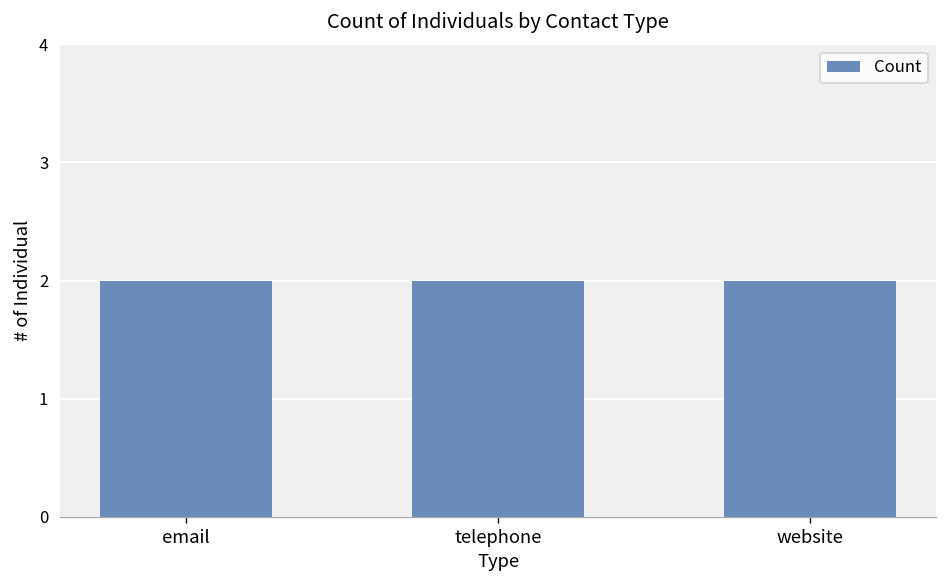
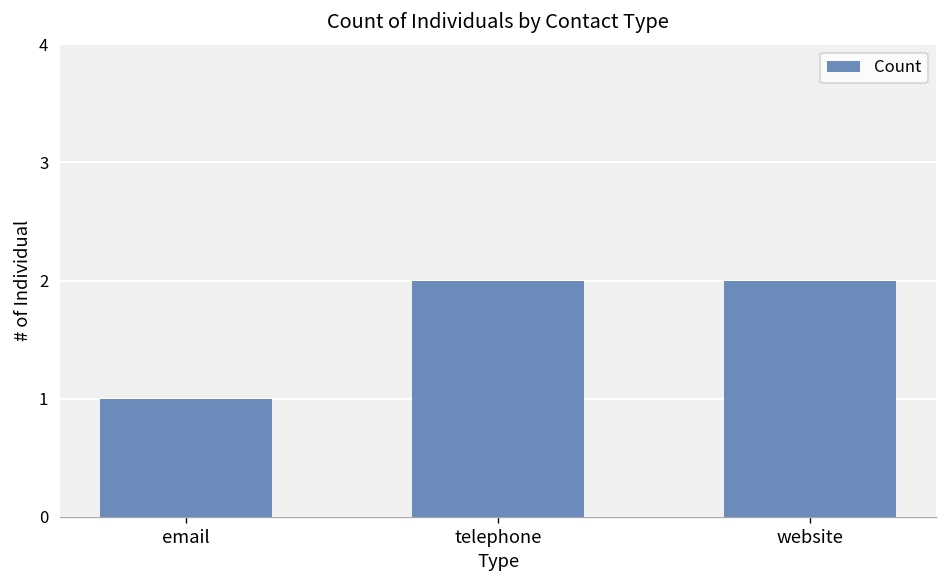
email: 2 -> 1
